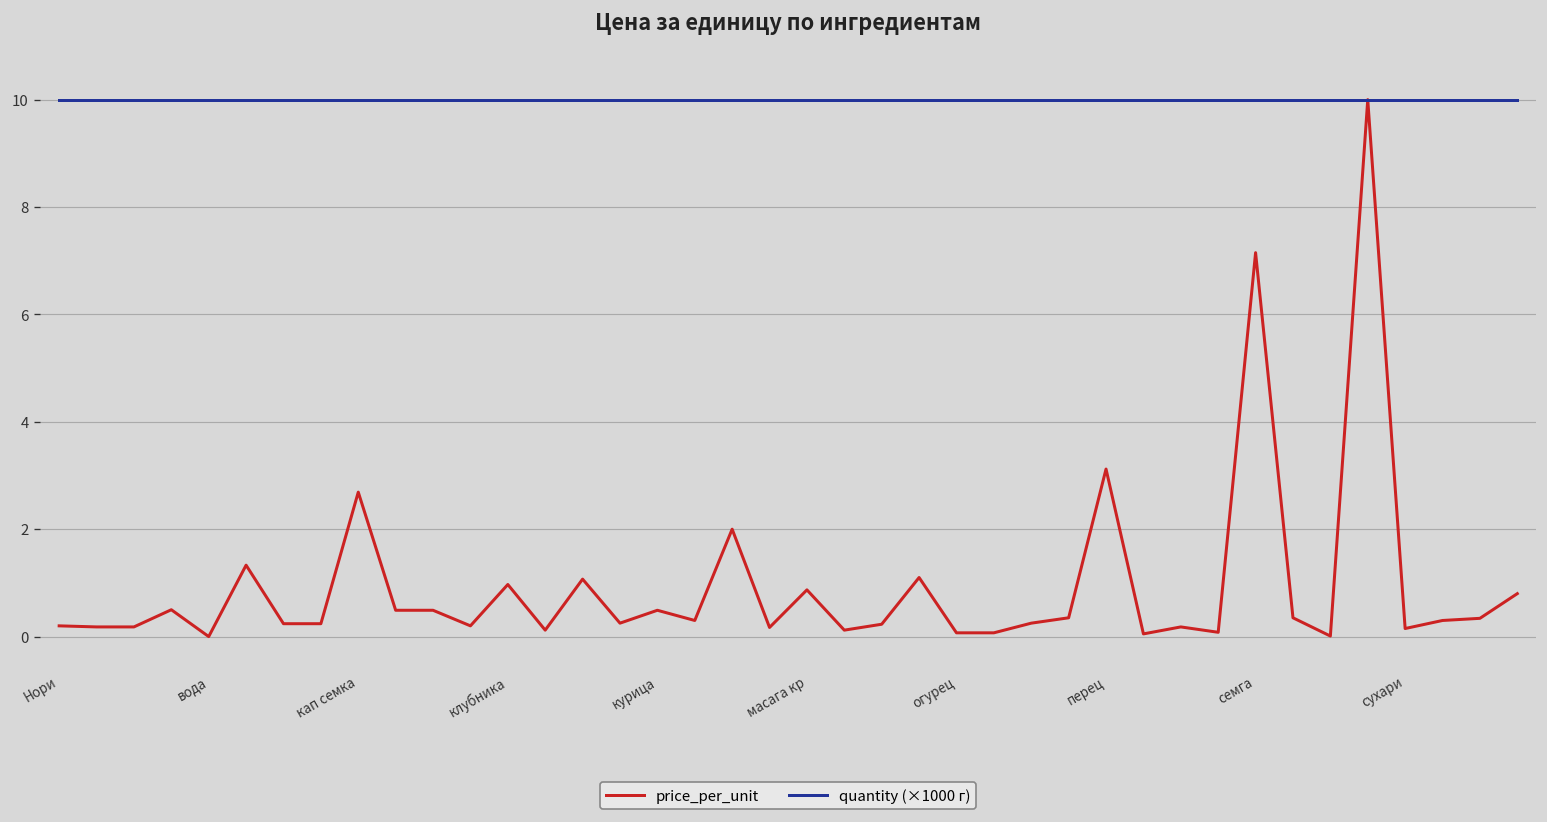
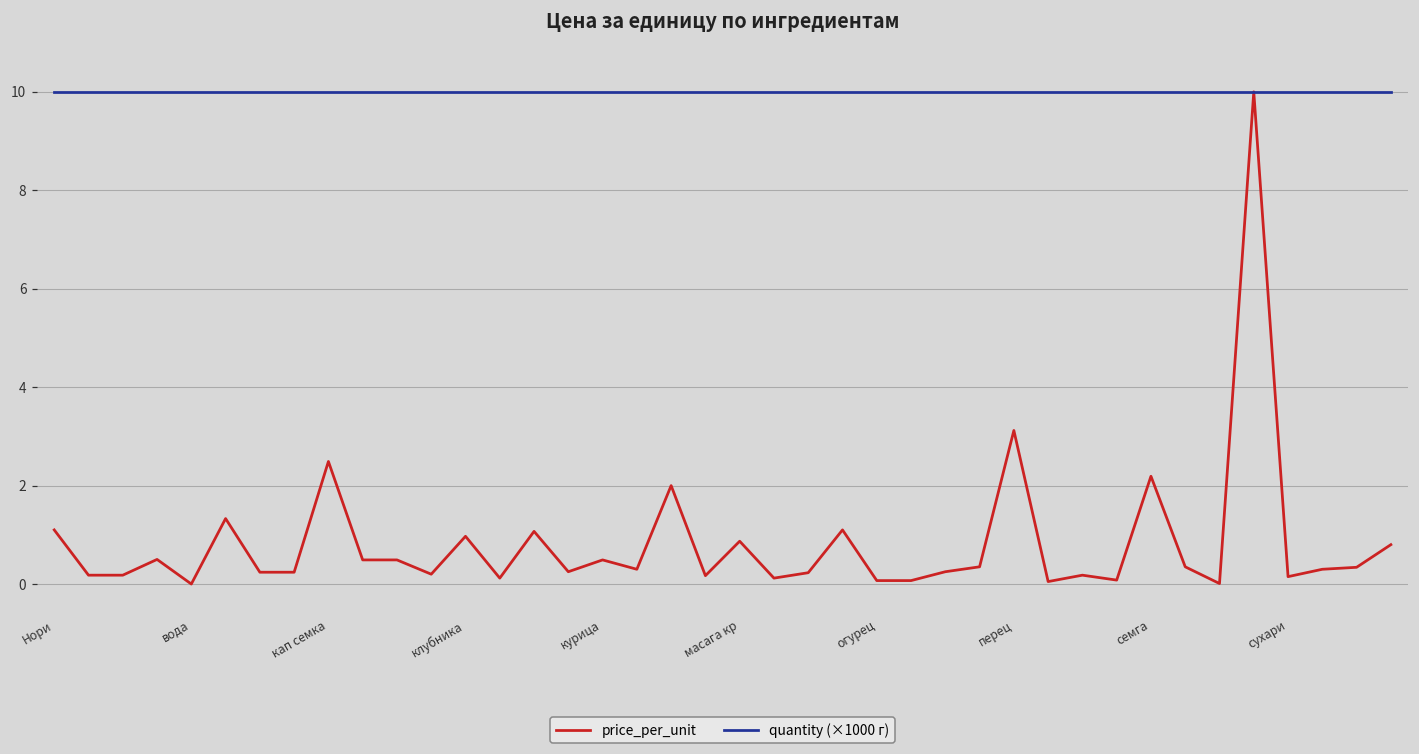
price_per_unit, Нори: 0.2 -> 1.1
price_per_unit, кап семка: 2.7 -> 2.5
price_per_unit, семга: 7.2 -> 2.2
